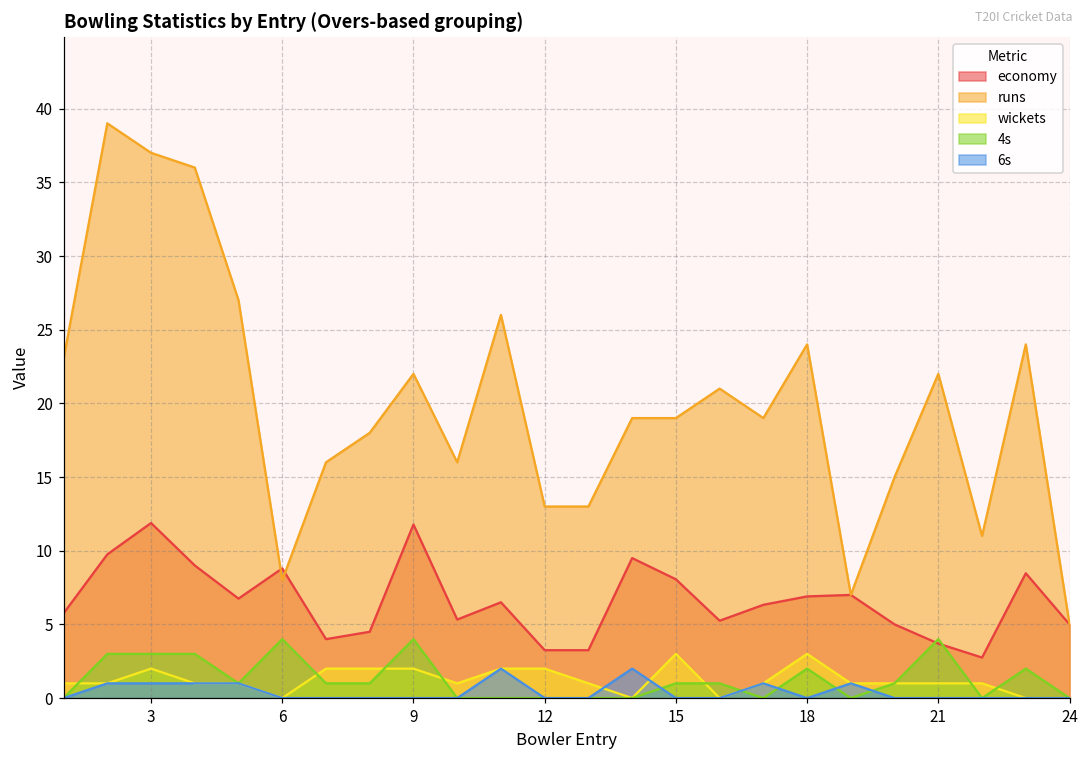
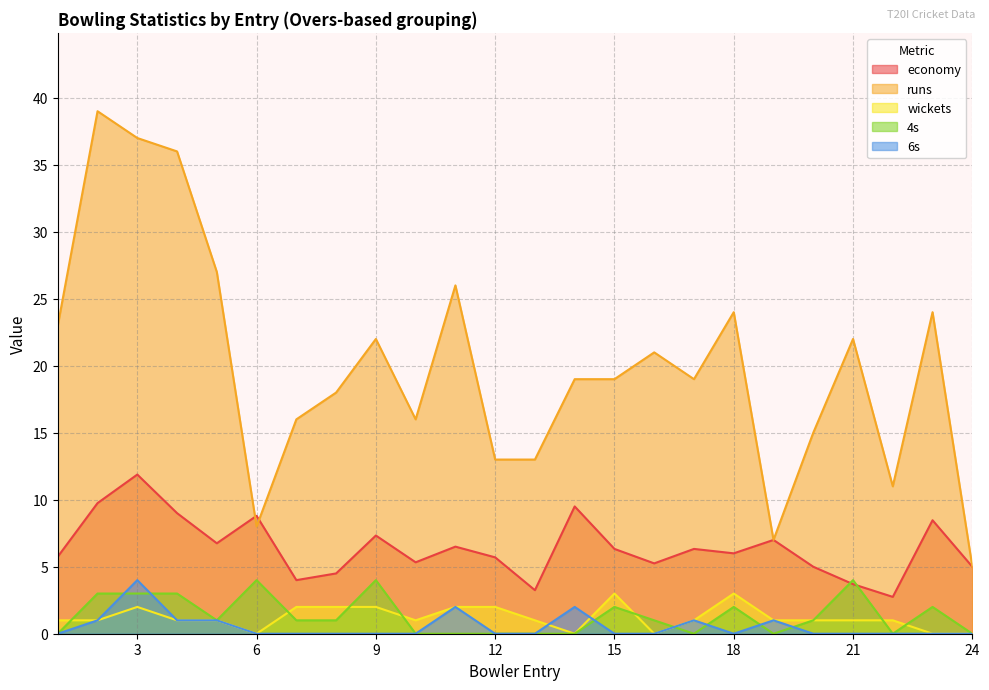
6s, 3: 1 -> 4
economy, 9: 11.8 -> 7.3
economy, 12: 3.3 -> 5.7
economy, 15: 8.1 -> 6.3
4s, 15: 1 -> 2
economy, 18: 6.9 -> 6.0
